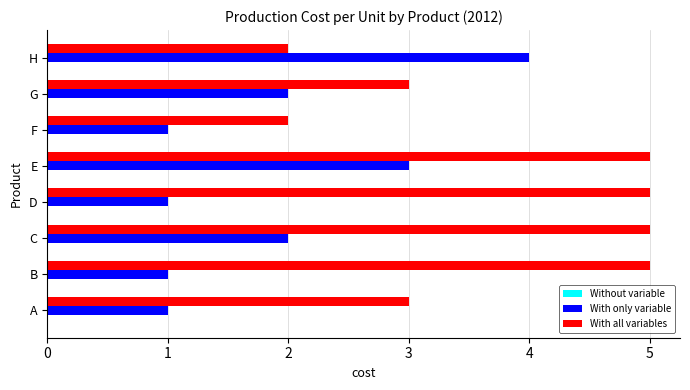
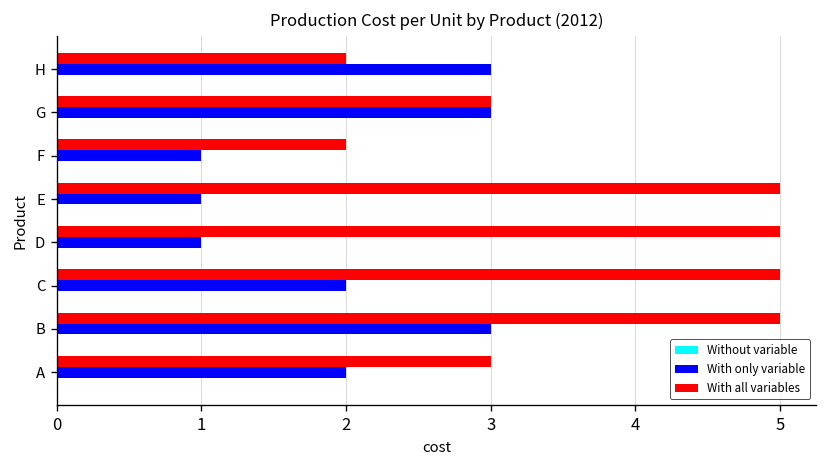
With only variable, H: 4 -> 3
With only variable, G: 2 -> 3
With only variable, E: 3 -> 1
With only variable, B: 1 -> 3
With only variable, A: 1 -> 2
